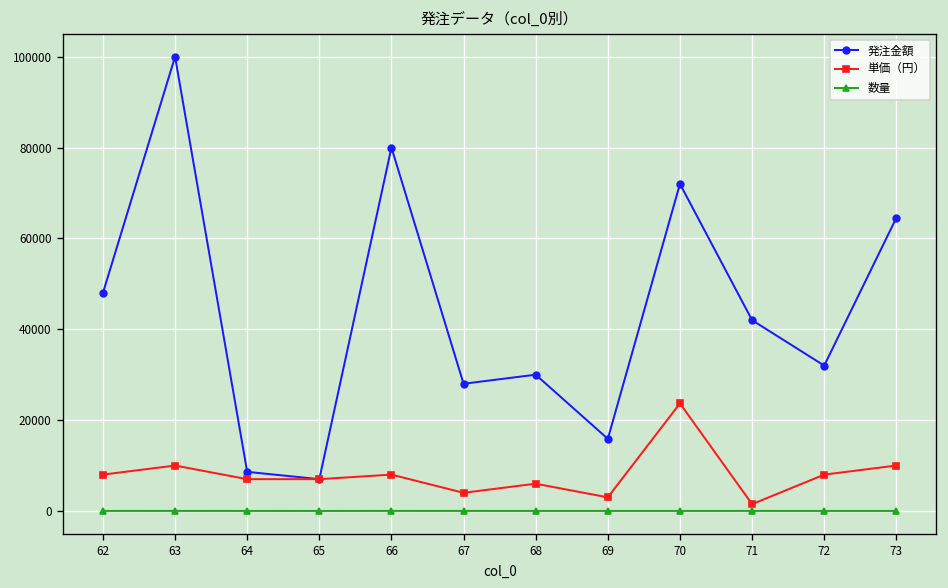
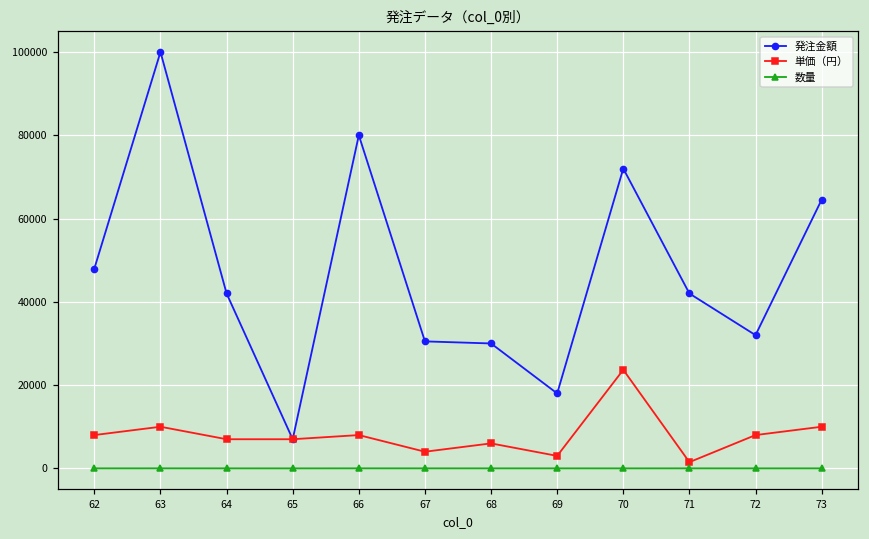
発注金額, 64: 9000 -> 42000
発注金額, 67: 28000 -> 31000
発注金額, 69: 16000 -> 18000
